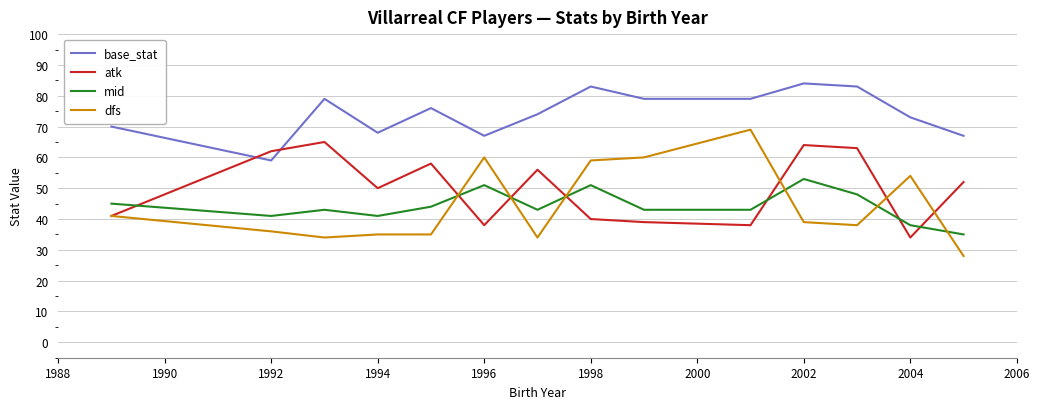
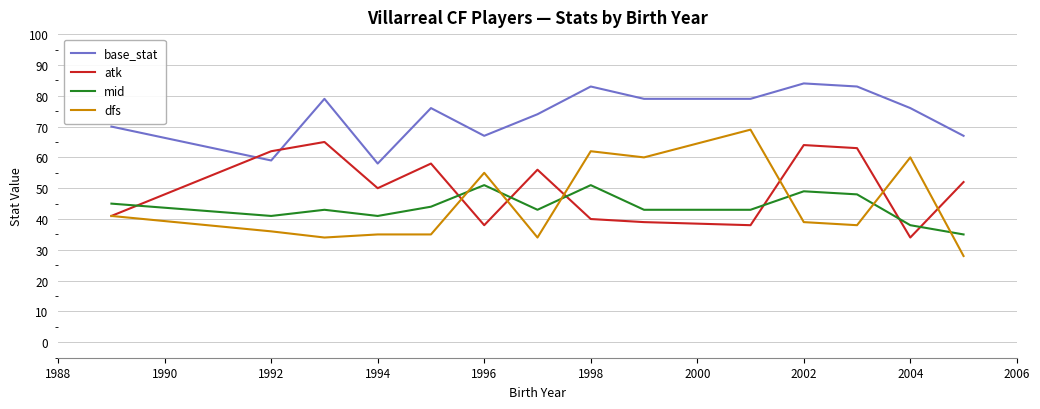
base_stat, 1994: 68 -> 58
dfs, 1996: 60 -> 55
dfs, 1998: 59 -> 62
mid, 2002: 53 -> 49
base_stat, 2004: 73 -> 76
dfs, 2004: 54 -> 60
